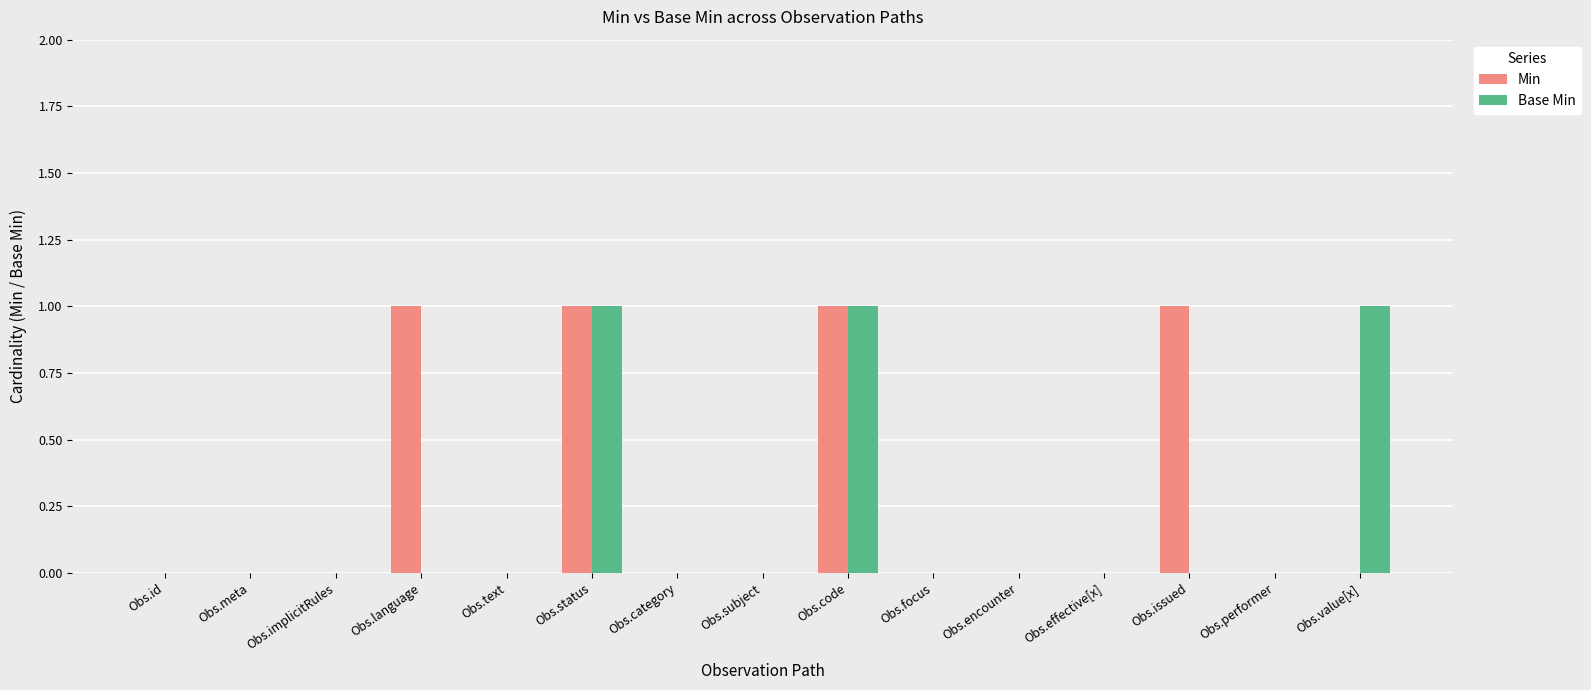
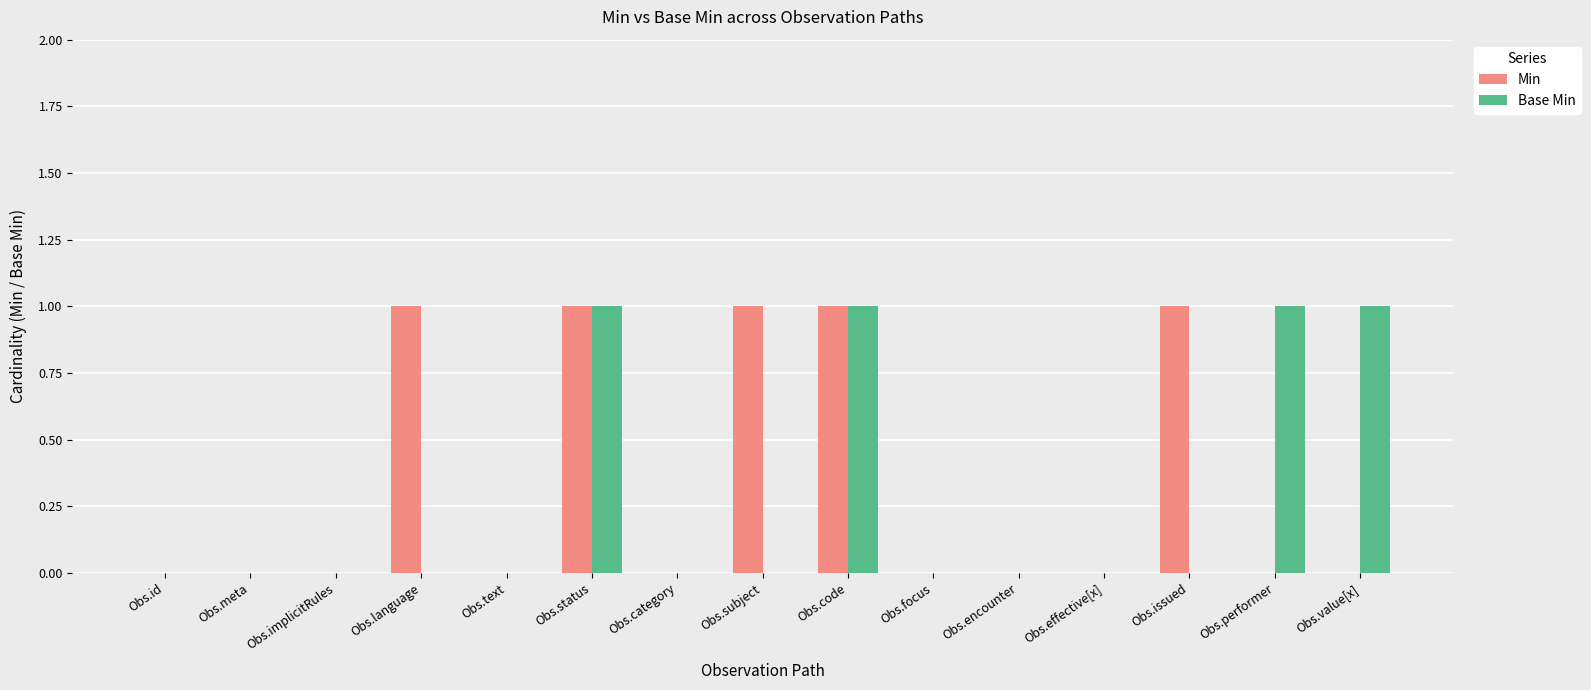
Min, Obs.subject: 0 -> 1
Base Min, Obs.performer: 0 -> 1
